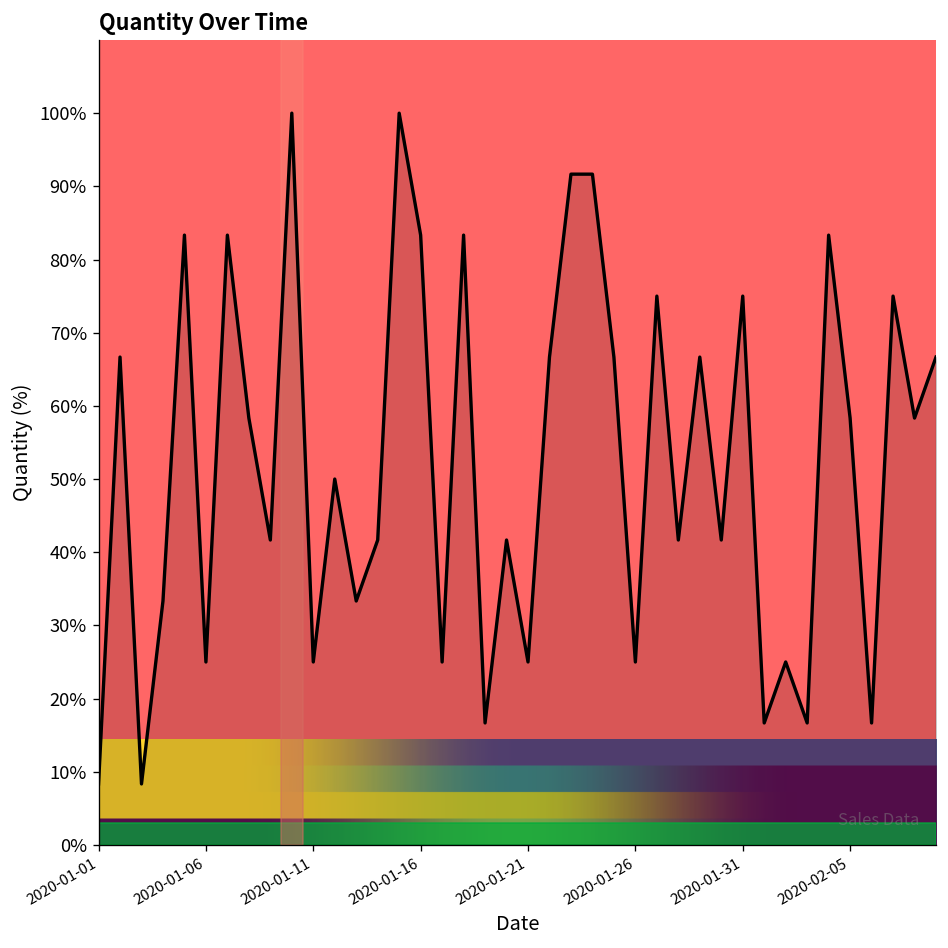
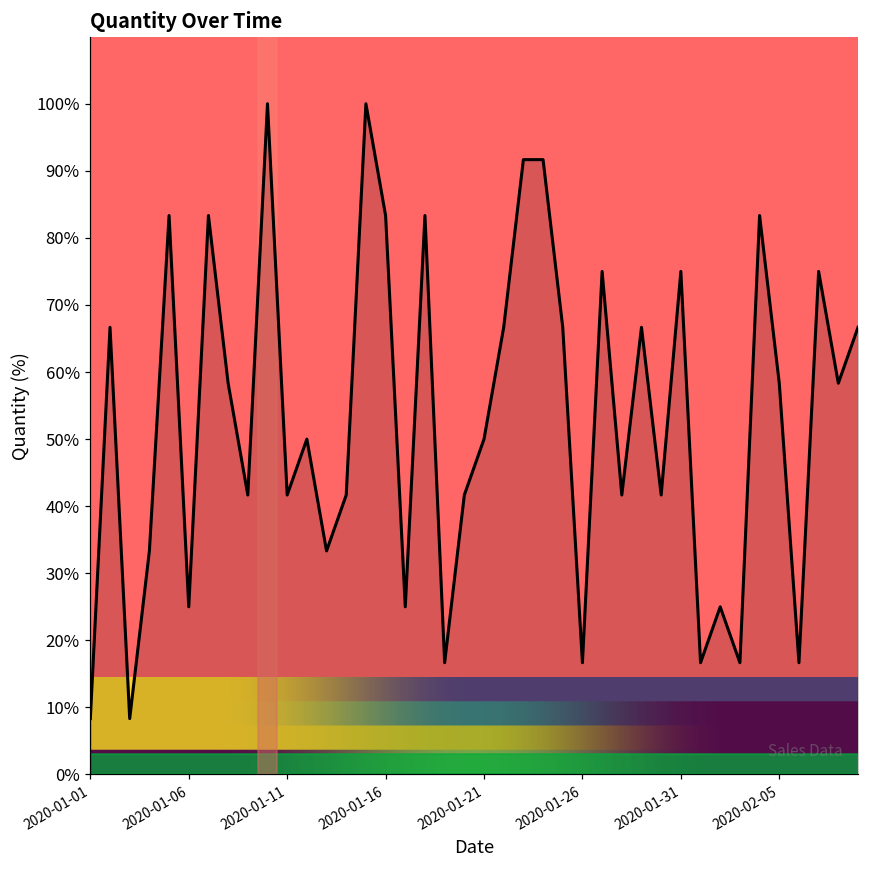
2020-01-11: 25% -> 42%
2020-01-21: 25% -> 50%
2020-01-26: 25% -> 17%
